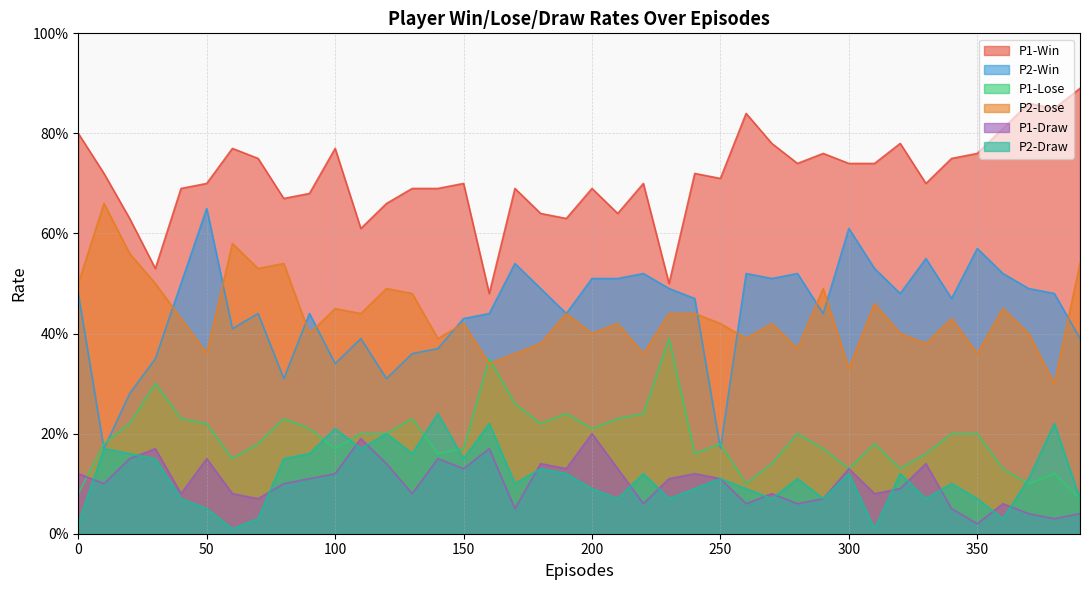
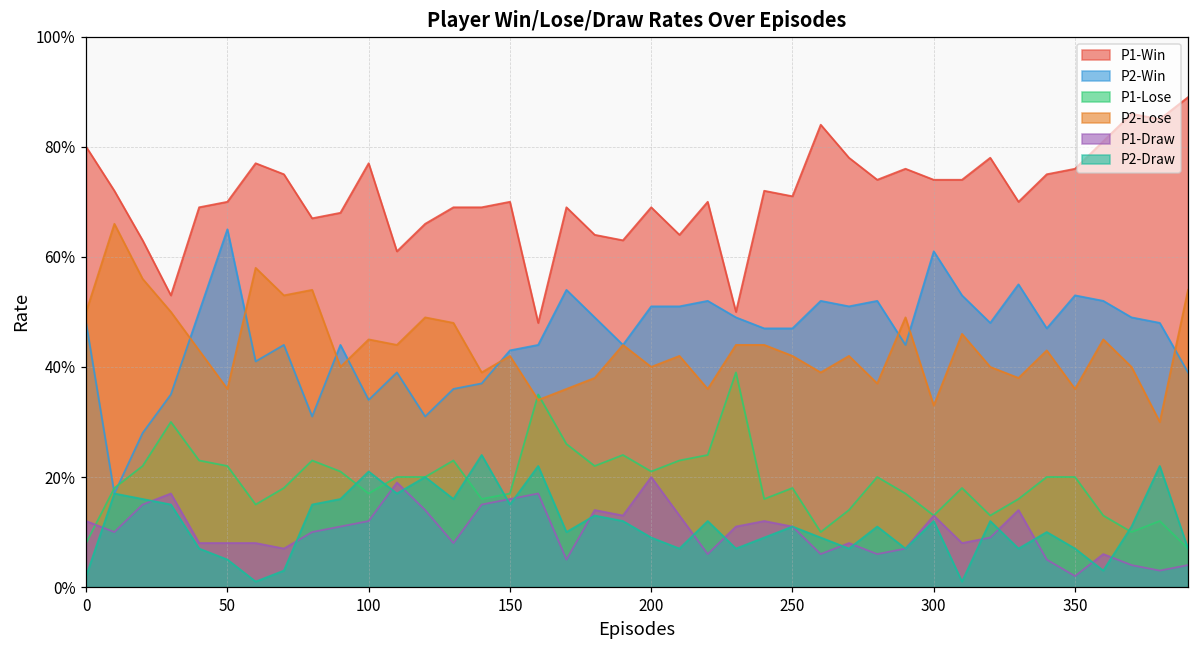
P1-Draw, 50: 15% -> 8%
P1-Draw, 150: 13% -> 16%
P2-Win, 250: 17% -> 47%
P2-Win, 350: 57% -> 53%
